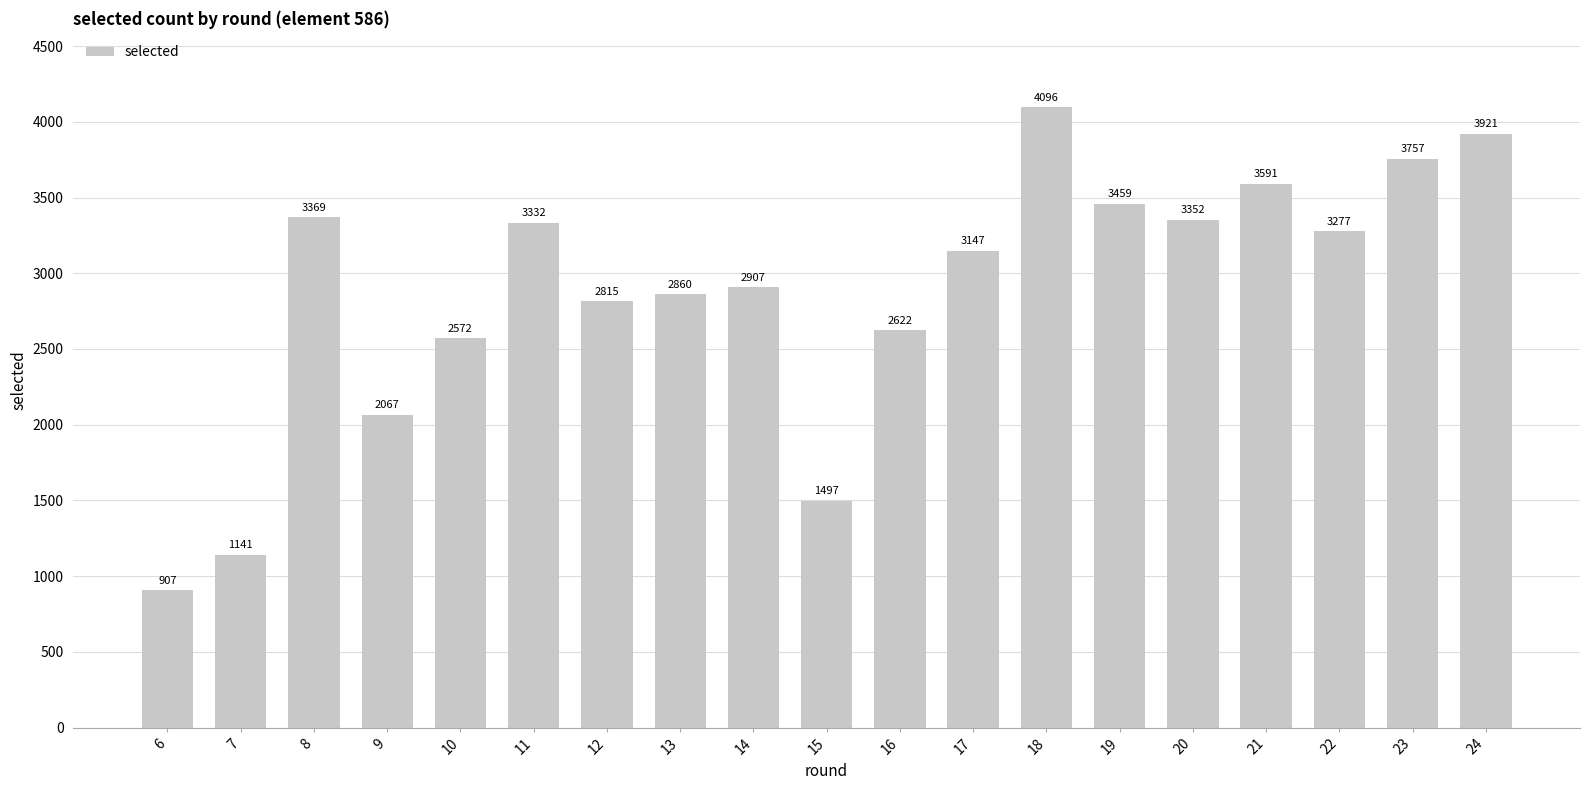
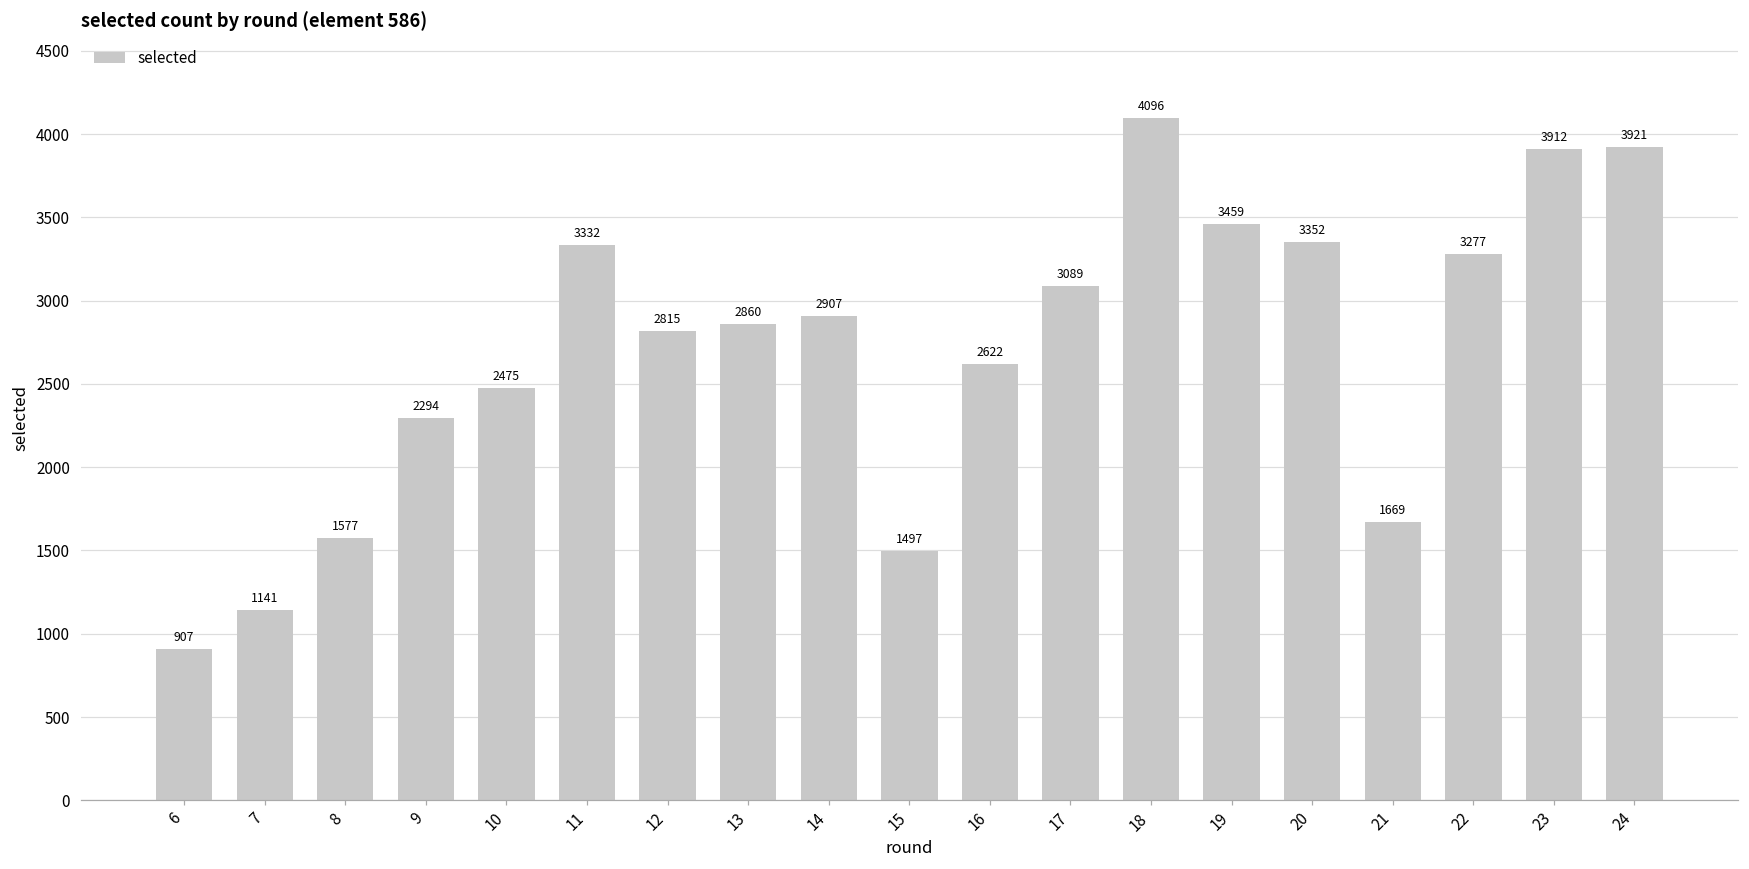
8: 3369 -> 1577
9: 2067 -> 2294
10: 2572 -> 2475
17: 3147 -> 3089
21: 3591 -> 1669
23: 3757 -> 3912
